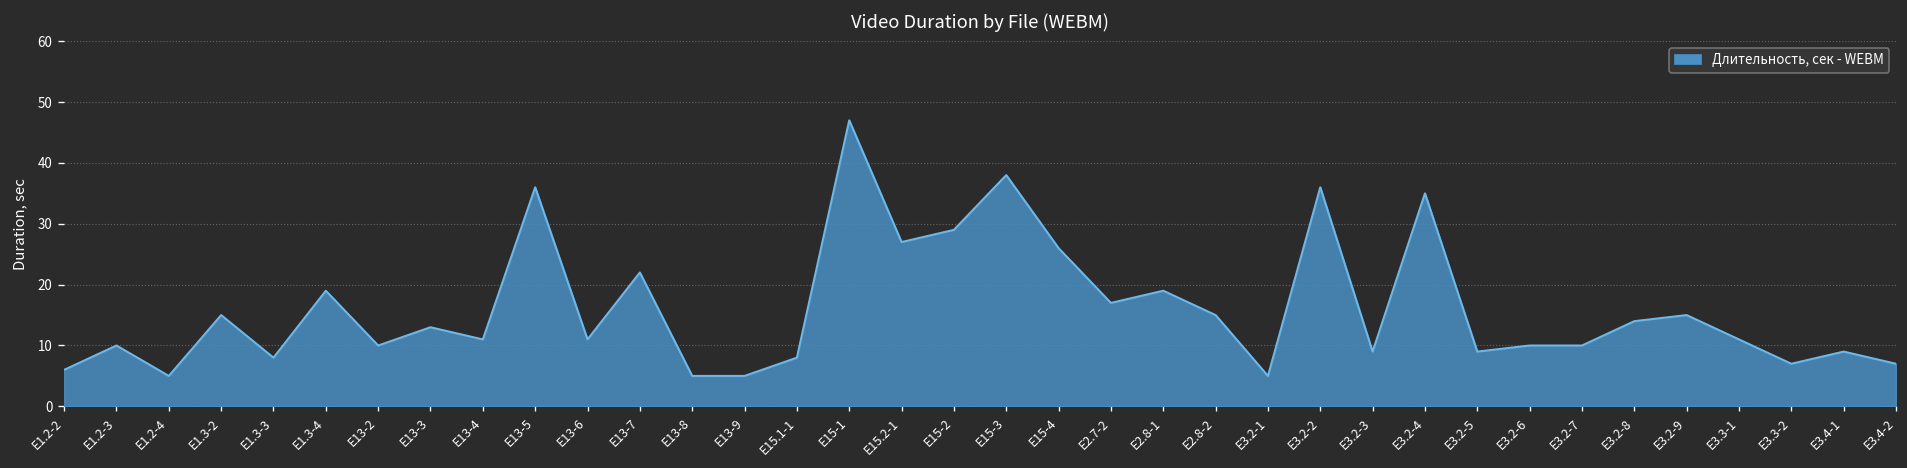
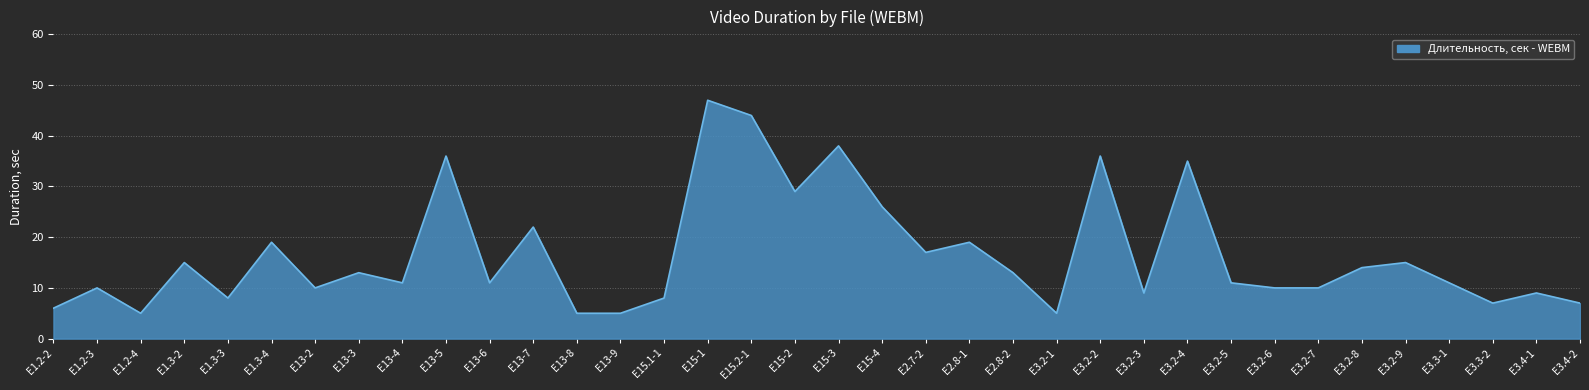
E15.2-1: 27 -> 44
E2.8-2: 15 -> 13
E3.2-5: 9 -> 11
